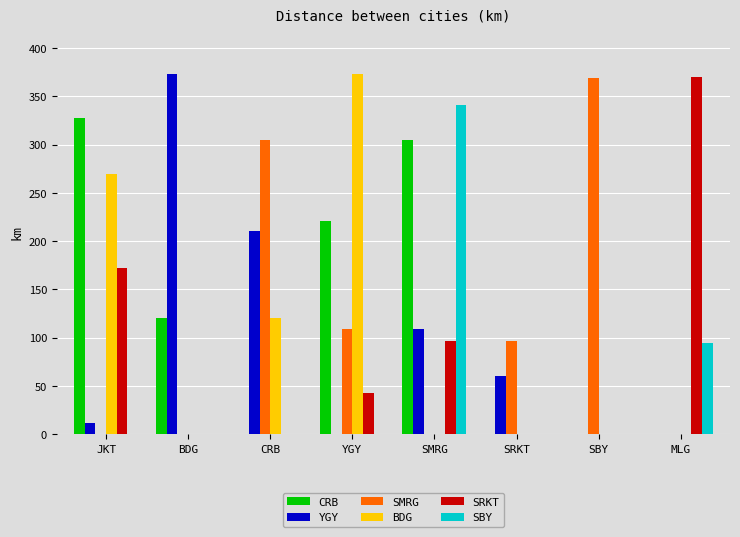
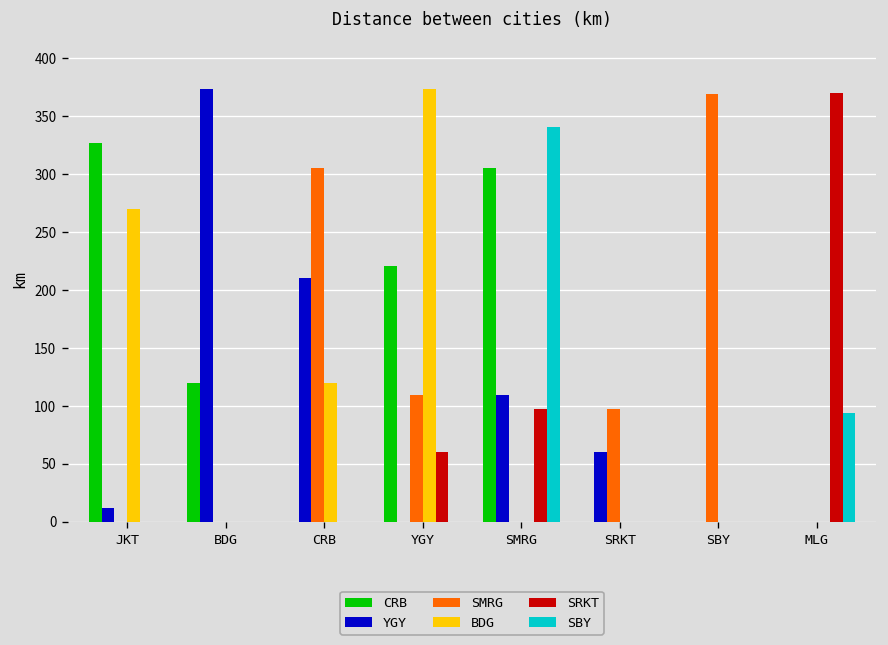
SRKT, JKT: 170 -> 0
SRKT, YGY: 40 -> 60
